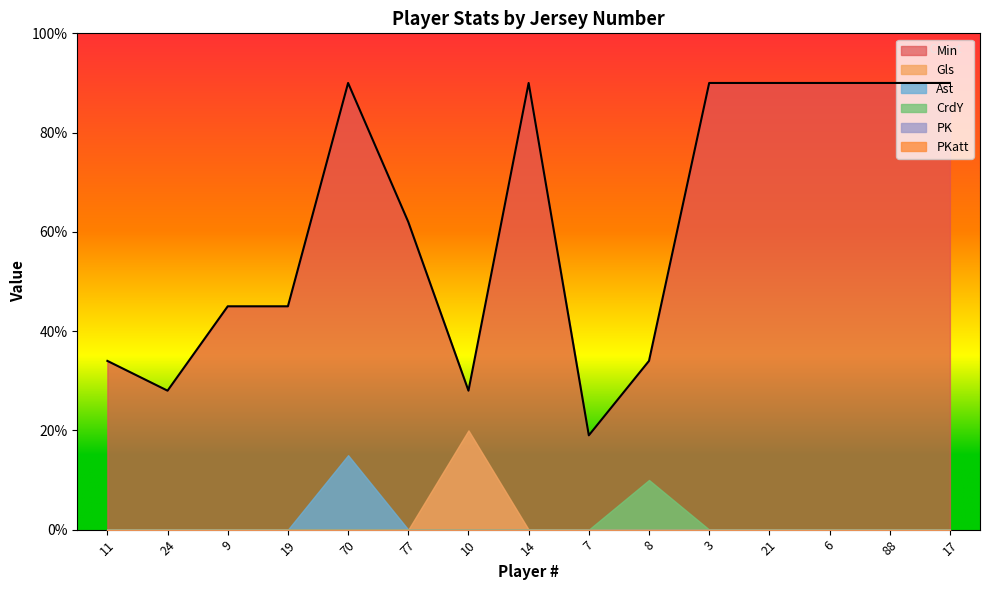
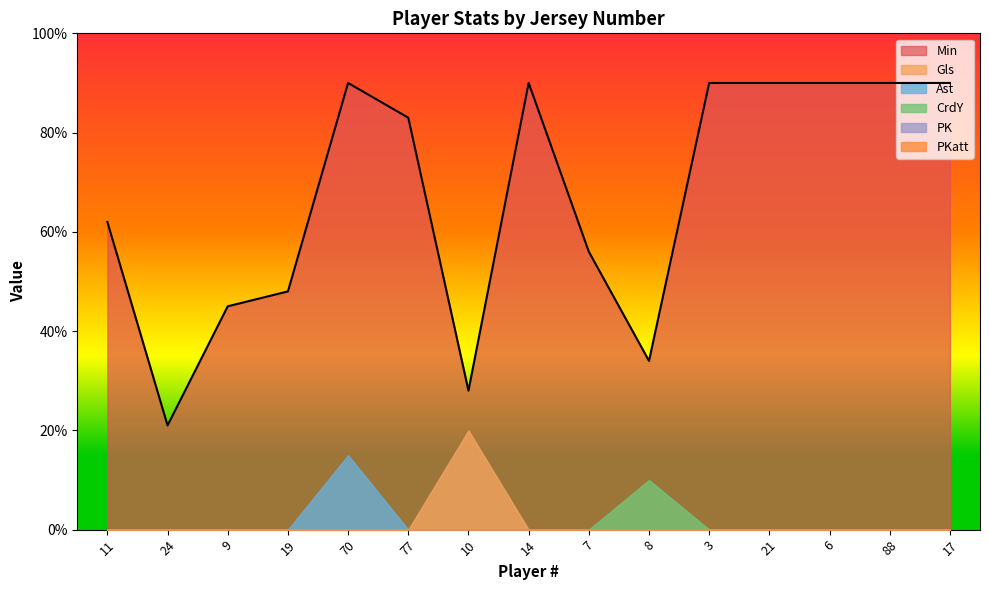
Min, 11: 34% -> 62%
Min, 24: 28% -> 21%
Min, 19: 45% -> 48%
Min, 77: 62% -> 83%
Min, 7: 19% -> 56%
